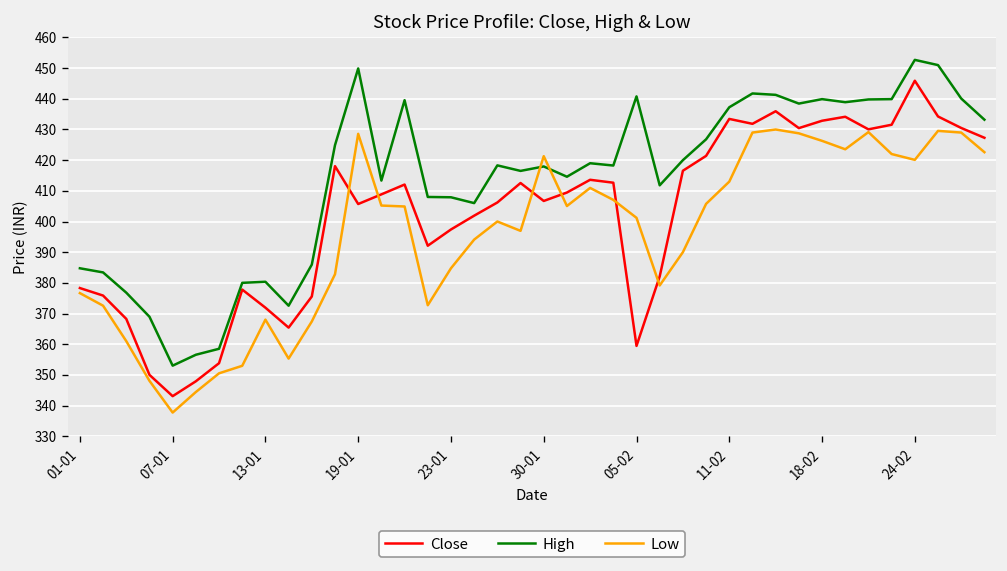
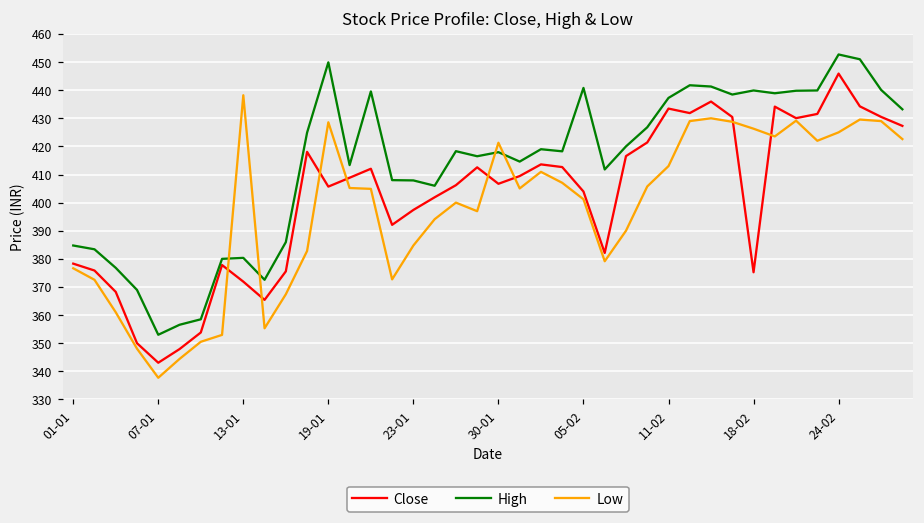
Low, 13-01: 368 -> 438
Close, 05-02: 359 -> 404
Close, 18-02: 433 -> 375
Low, 24-02: 420 -> 425
